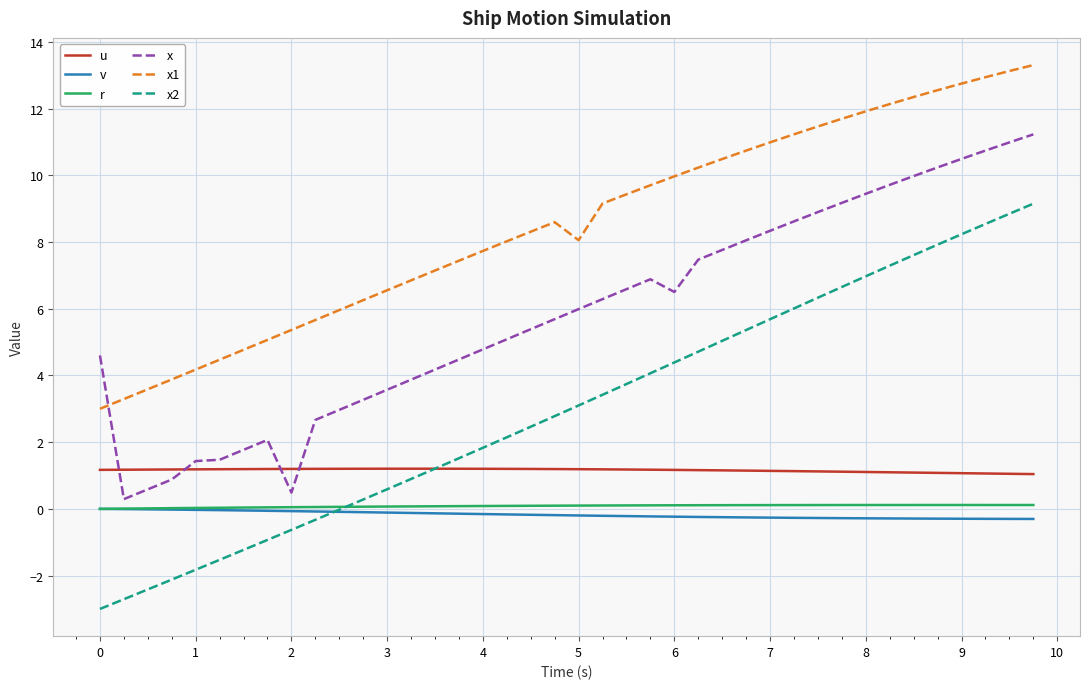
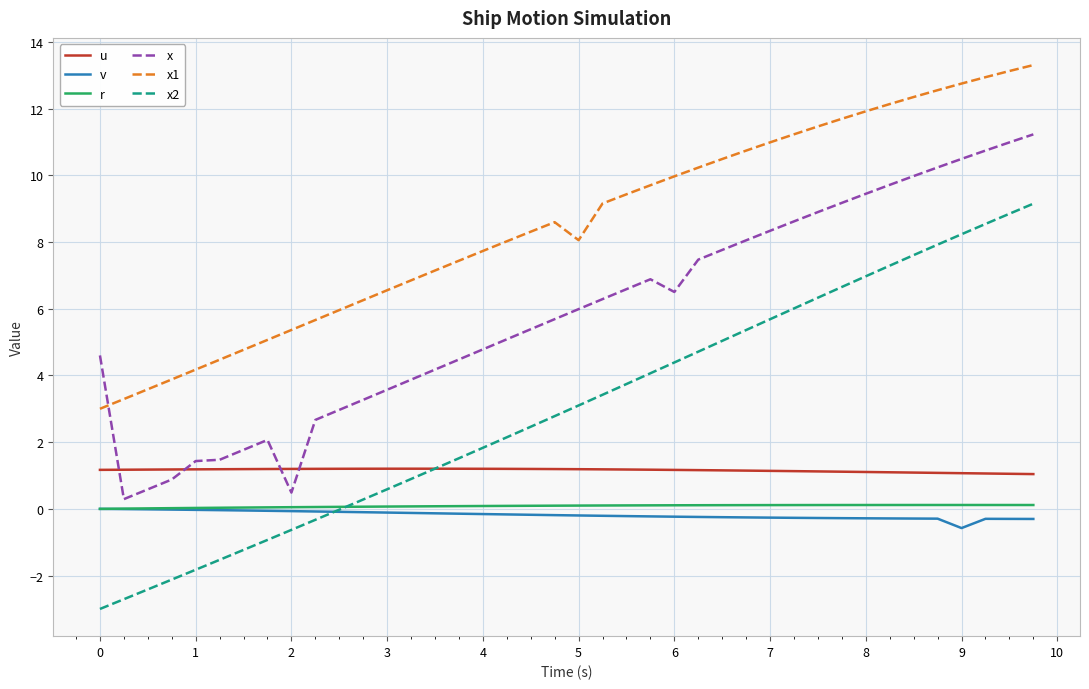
v, 9: -0.3 -> -0.6
